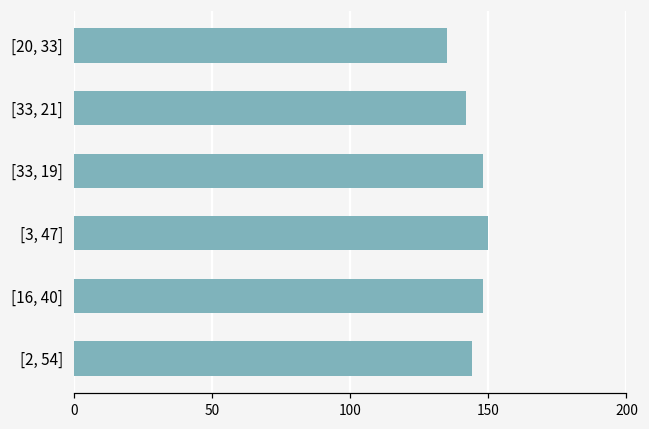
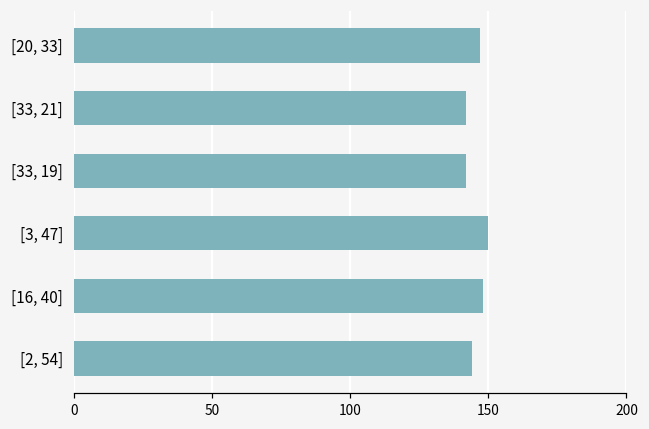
[20, 33]: 135 -> 147
[33, 19]: 148 -> 142
